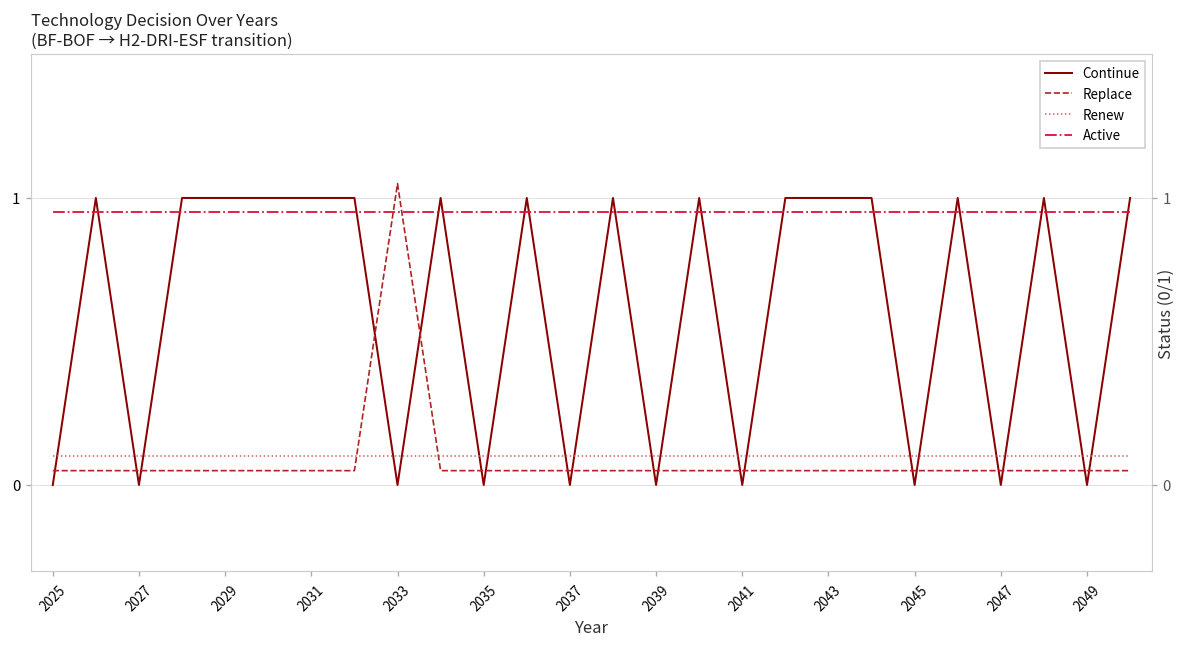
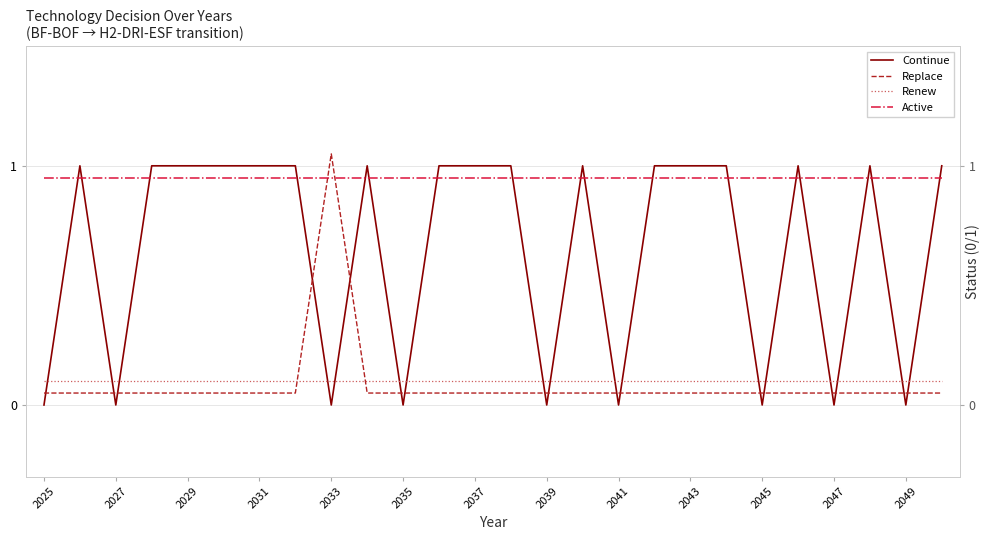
Continue, 2037: 0 -> 1
